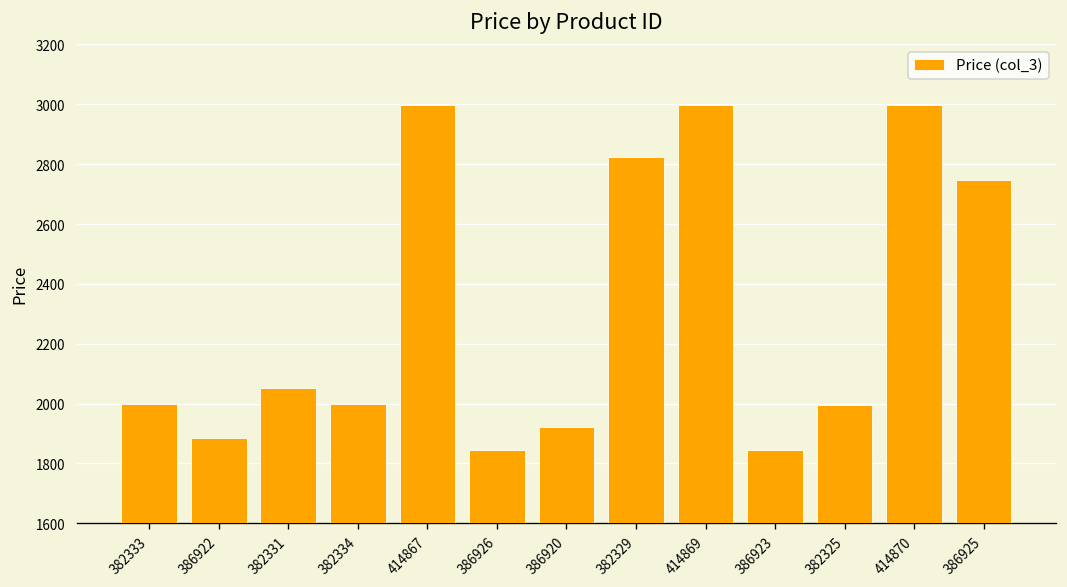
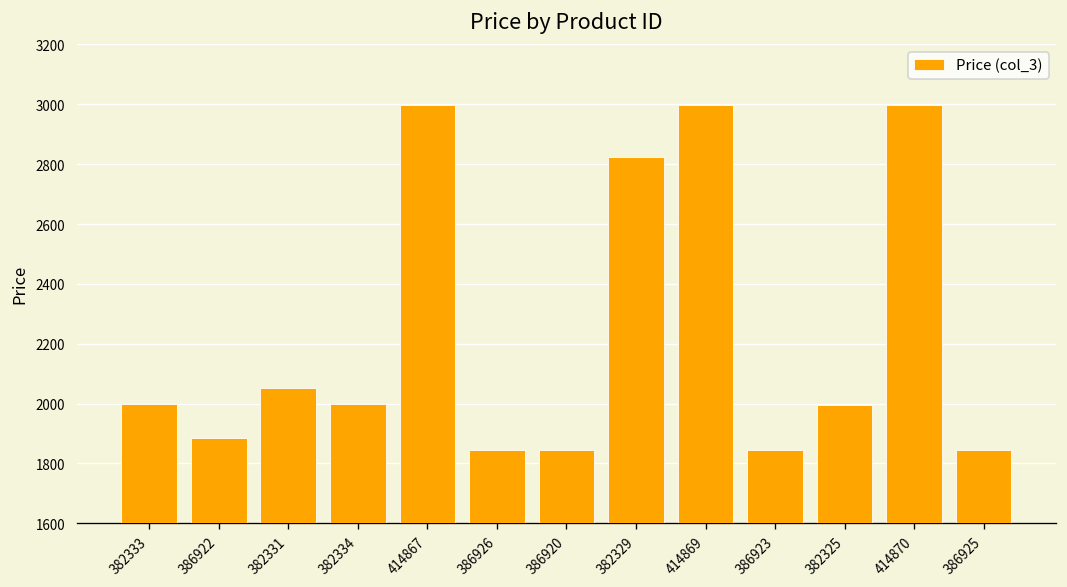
386920: 1920 -> 1850
386925: 2750 -> 1850
